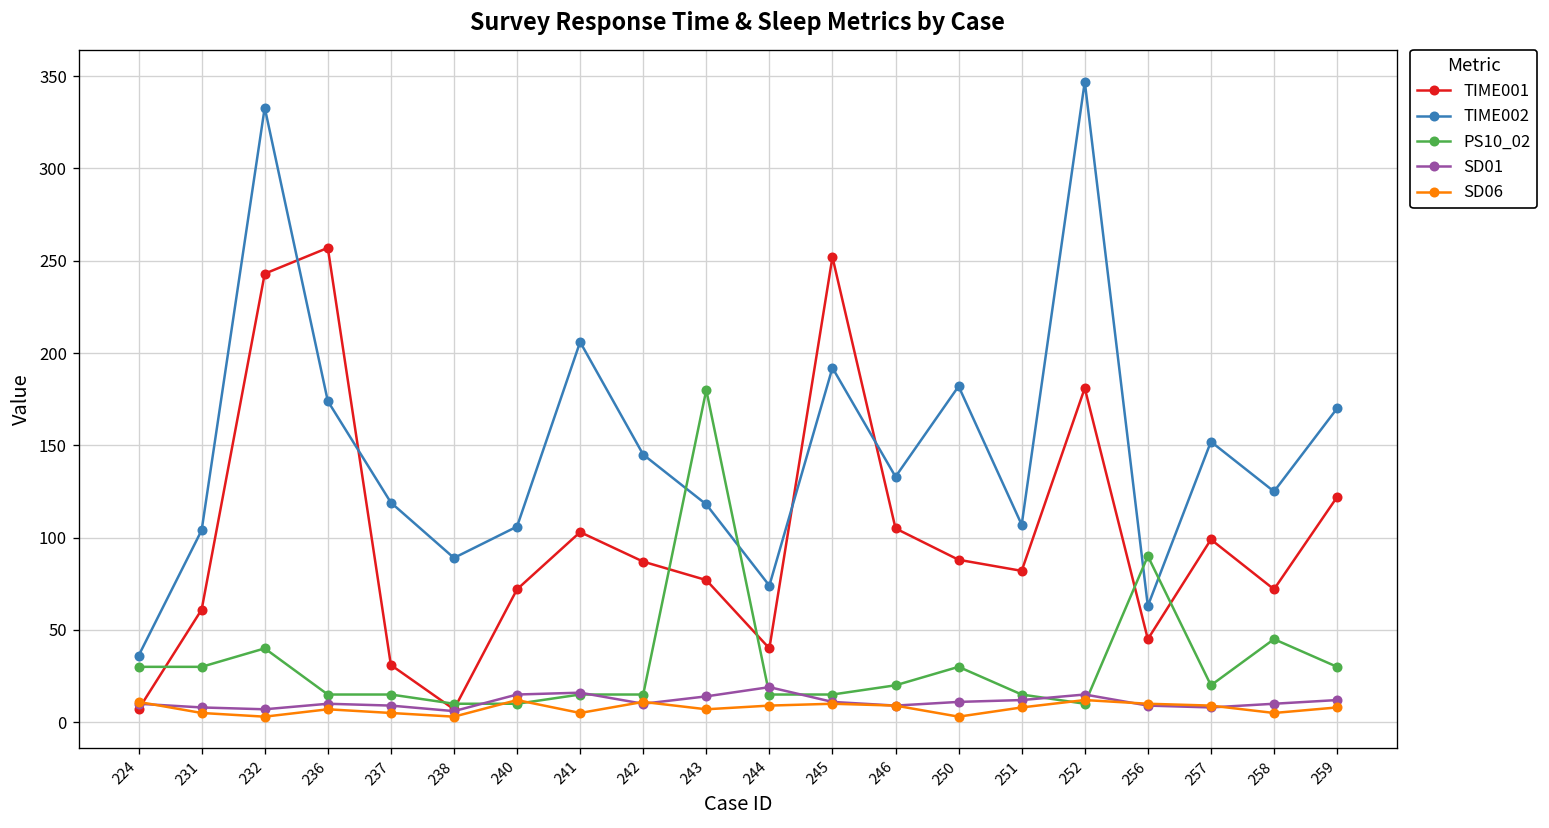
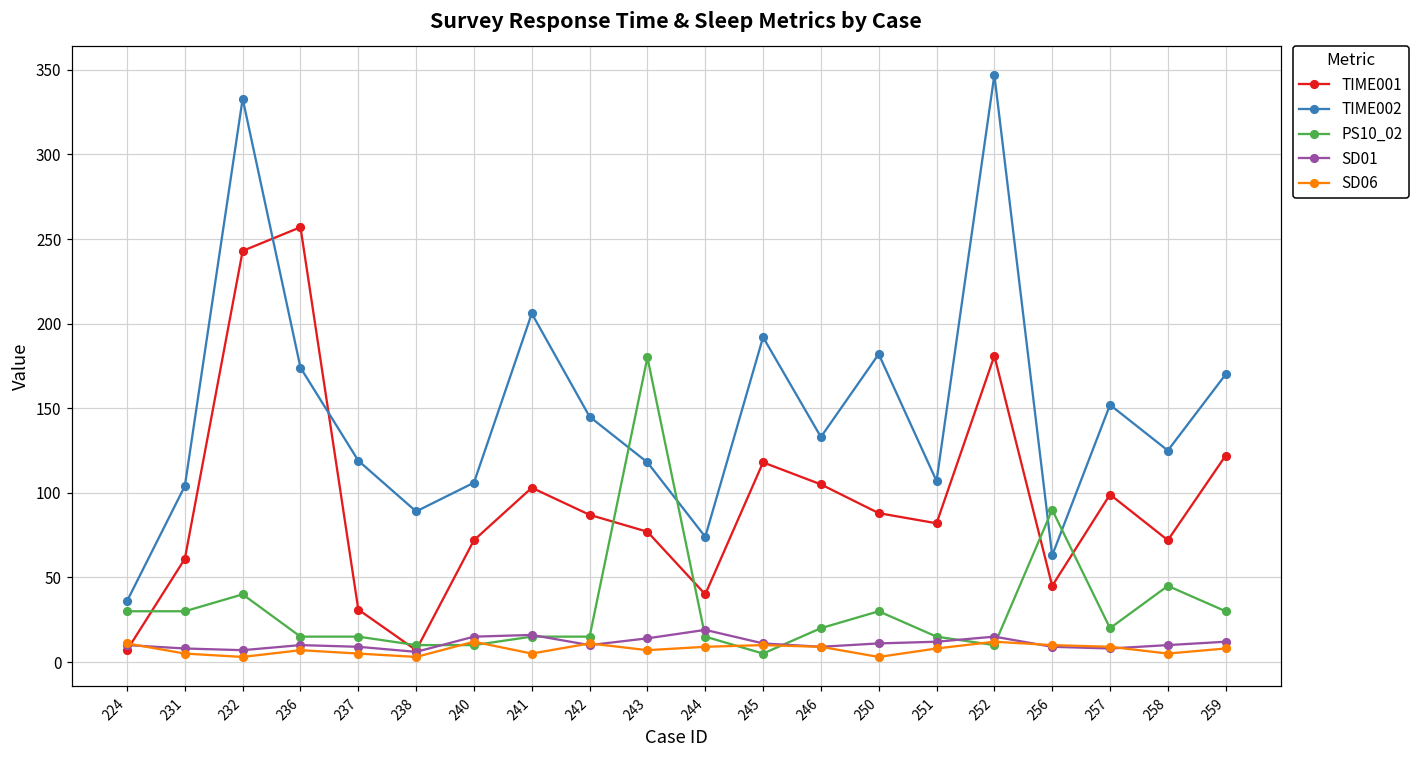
TIME001, 245: 252 -> 118
PS10_02, 245: 15 -> 5
